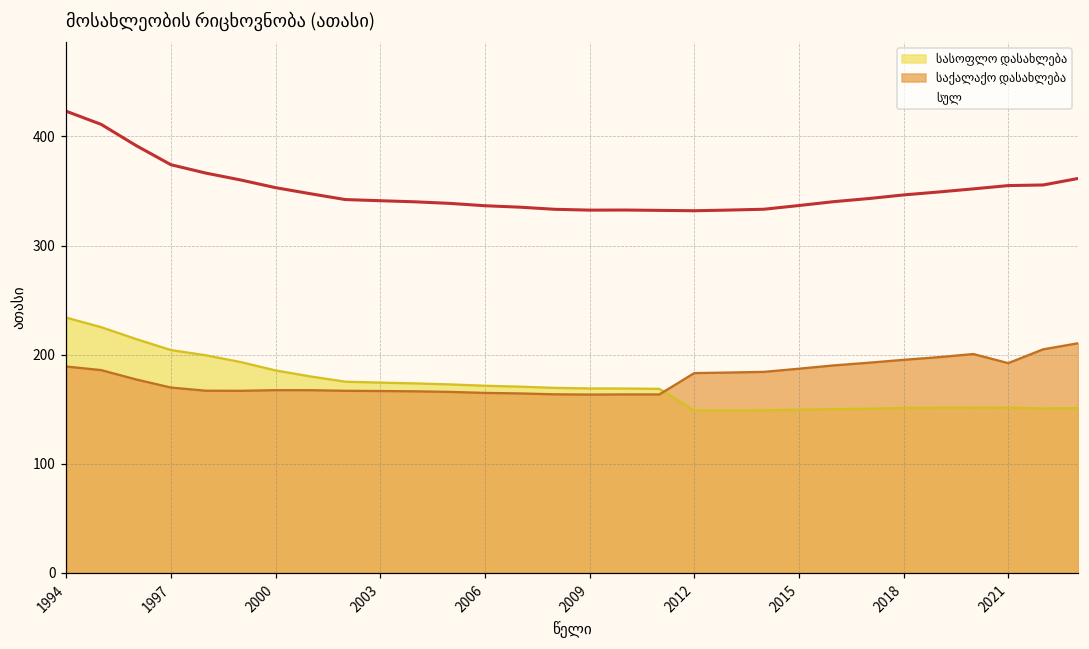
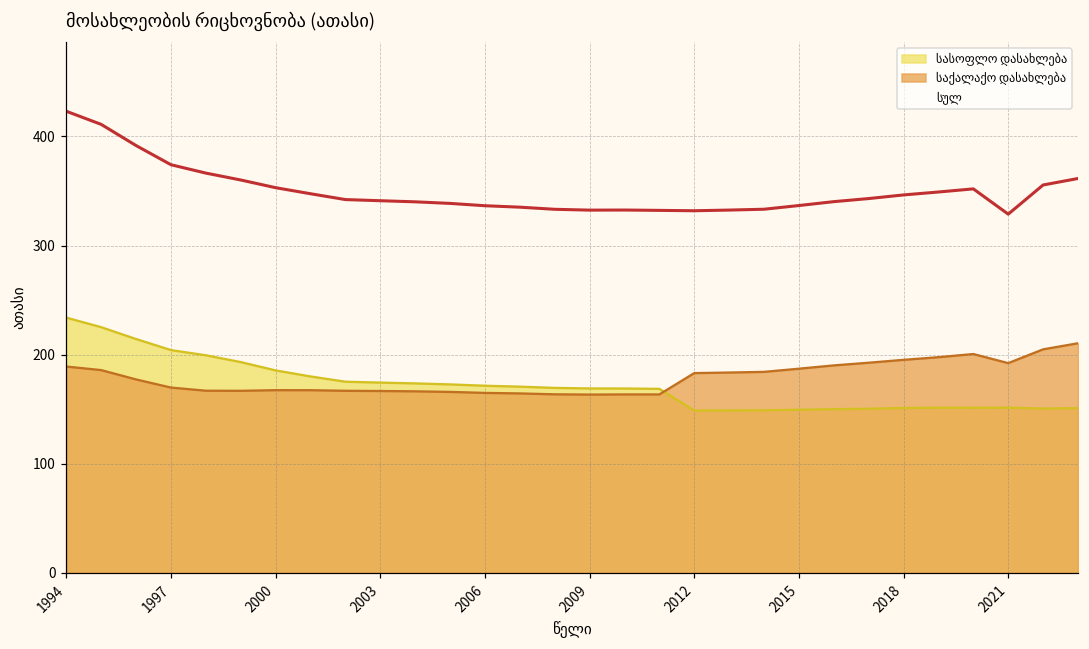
სულ, 2021: 350 -> 330
